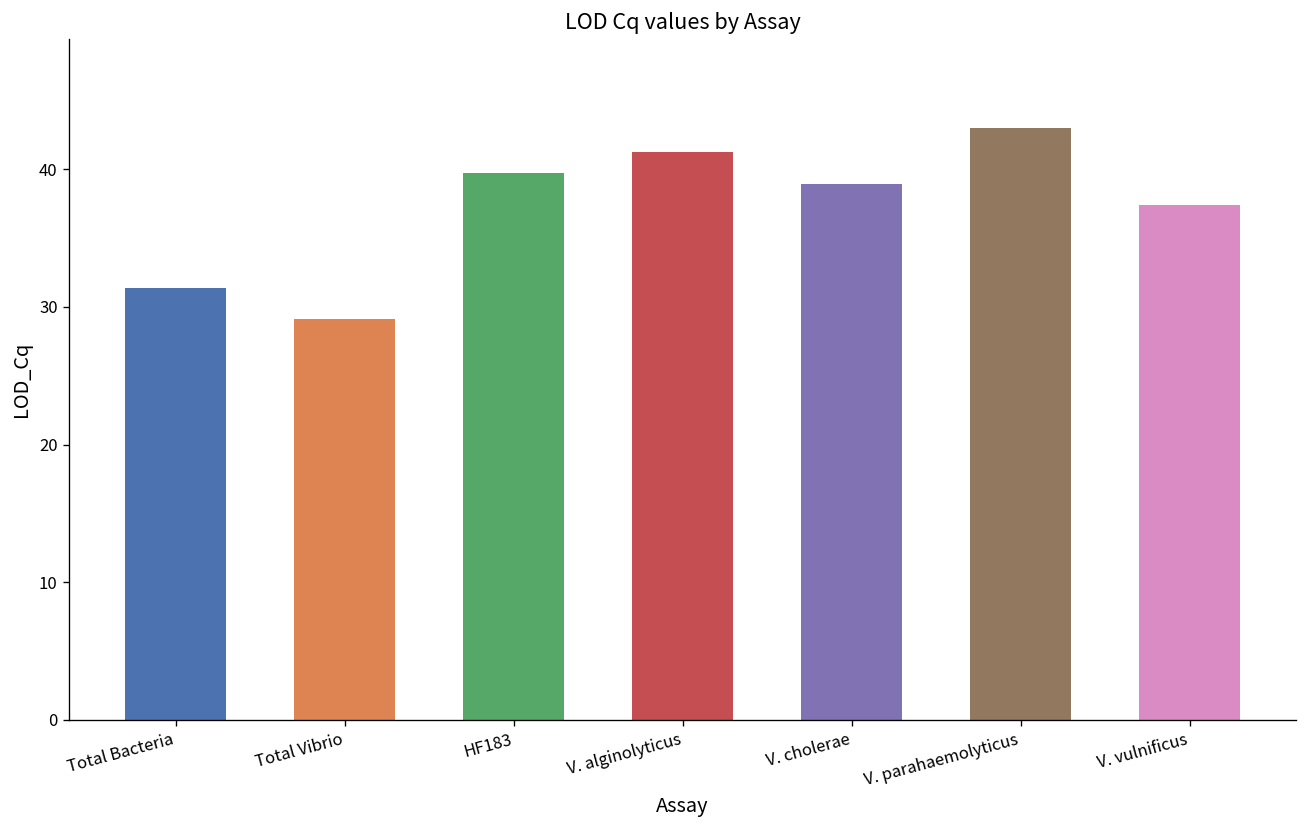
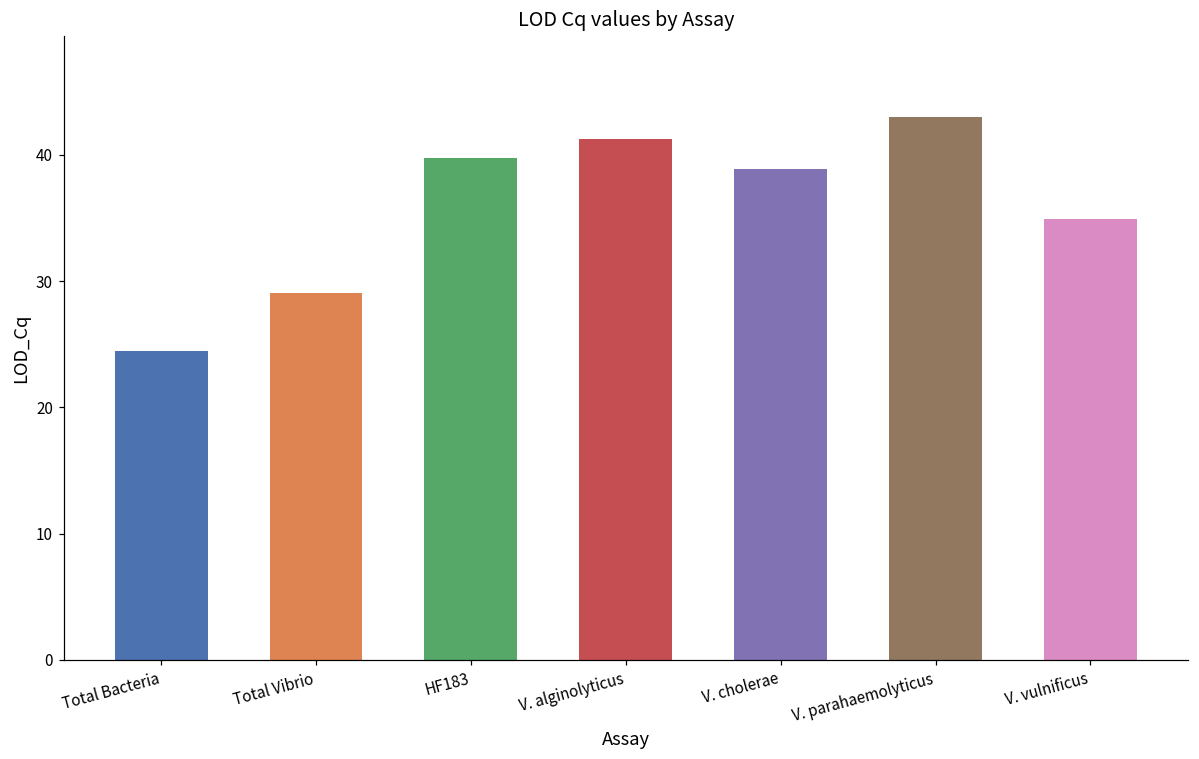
Total Bacteria: 31.4 -> 24.5
V. vulnificus: 37.4 -> 34.9
